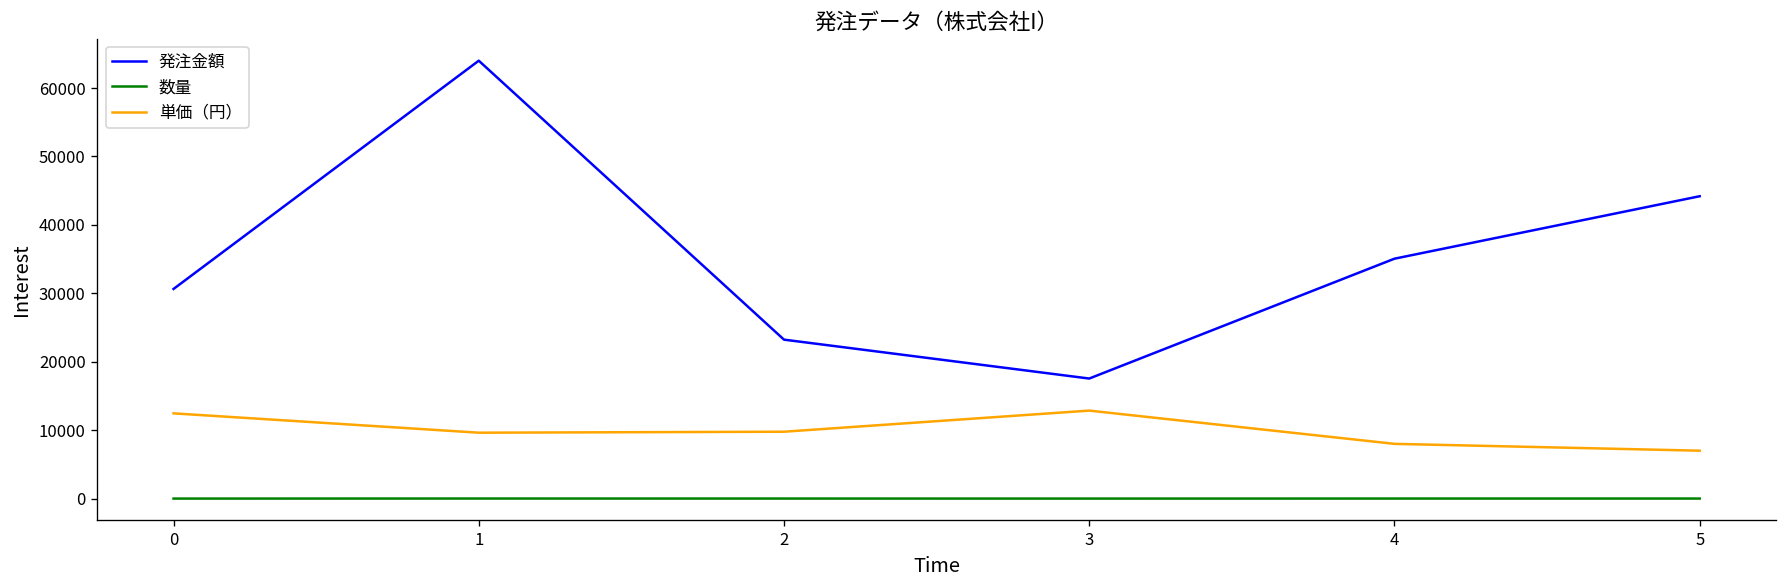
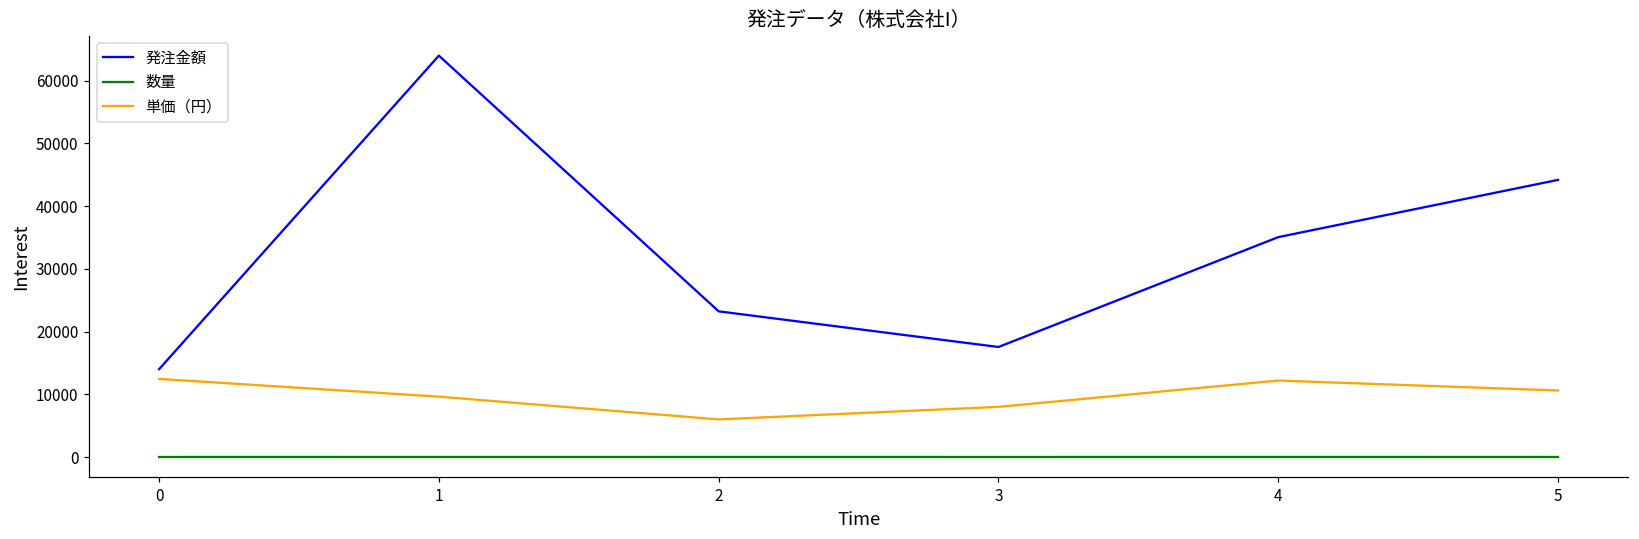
発注金額, 0: 31000 -> 14000
単価（円）, 2: 10000 -> 6000
単価（円）, 3: 13000 -> 8000
単価（円）, 4: 8000 -> 12000
単価（円）, 5: 7000 -> 11000
